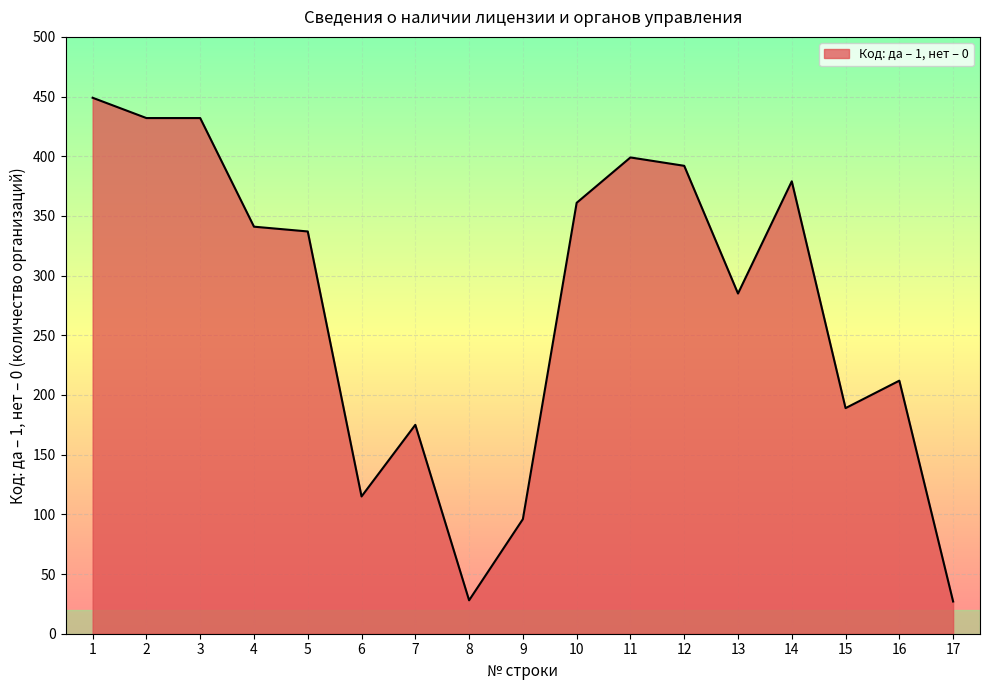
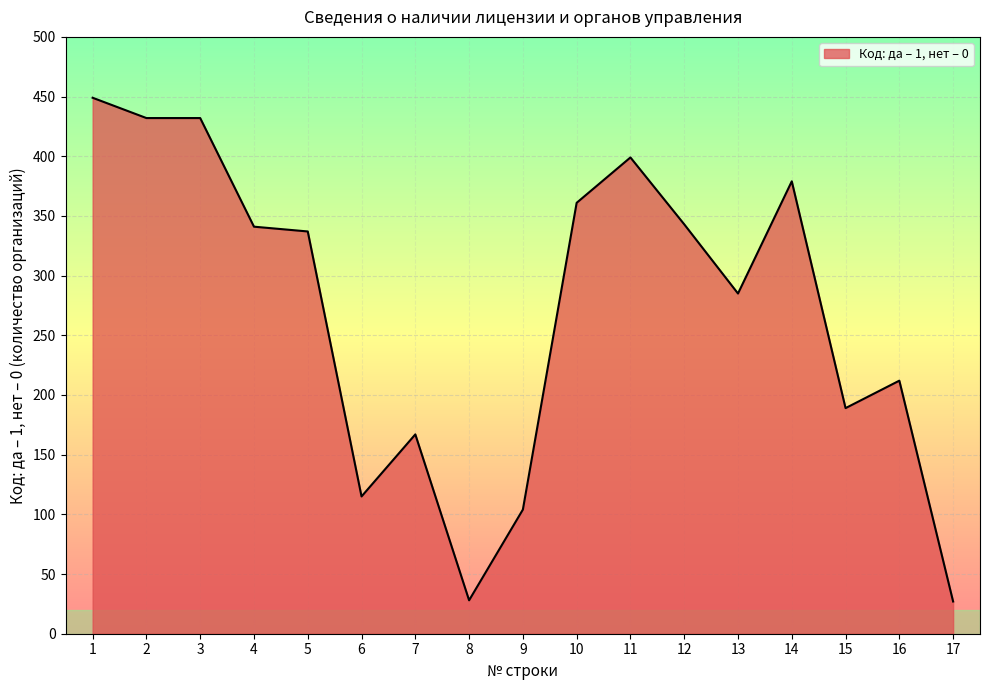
7: 175 -> 167
9: 96 -> 104
12: 392 -> 343
